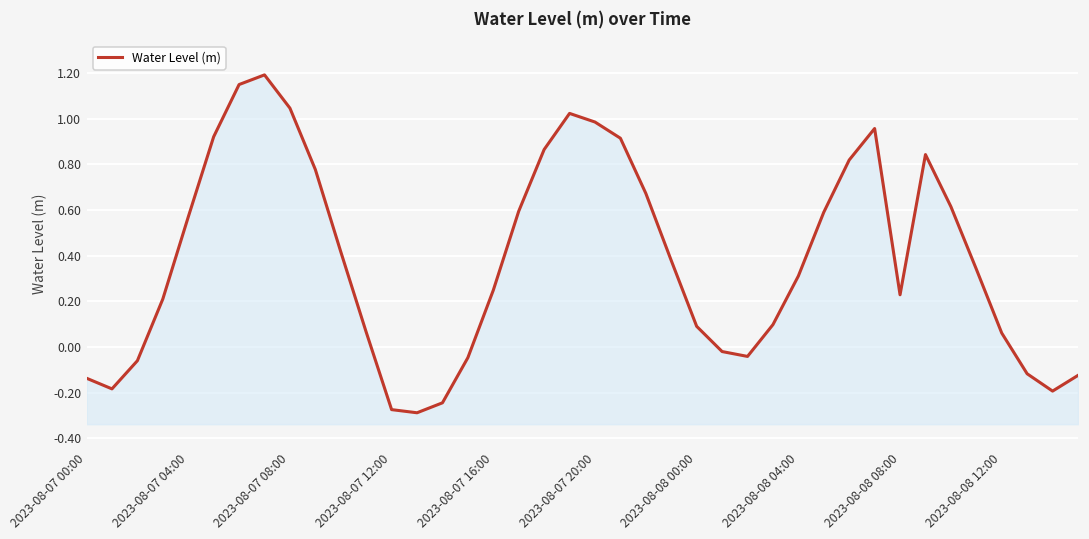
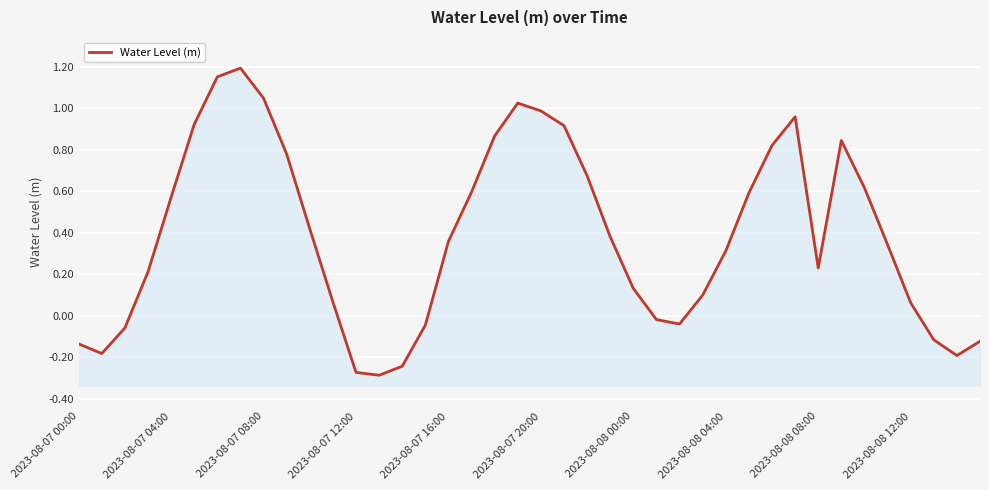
2023-08-07 16:00: 0.25 -> 0.36
2023-08-08 00:00: 0.09 -> 0.13
